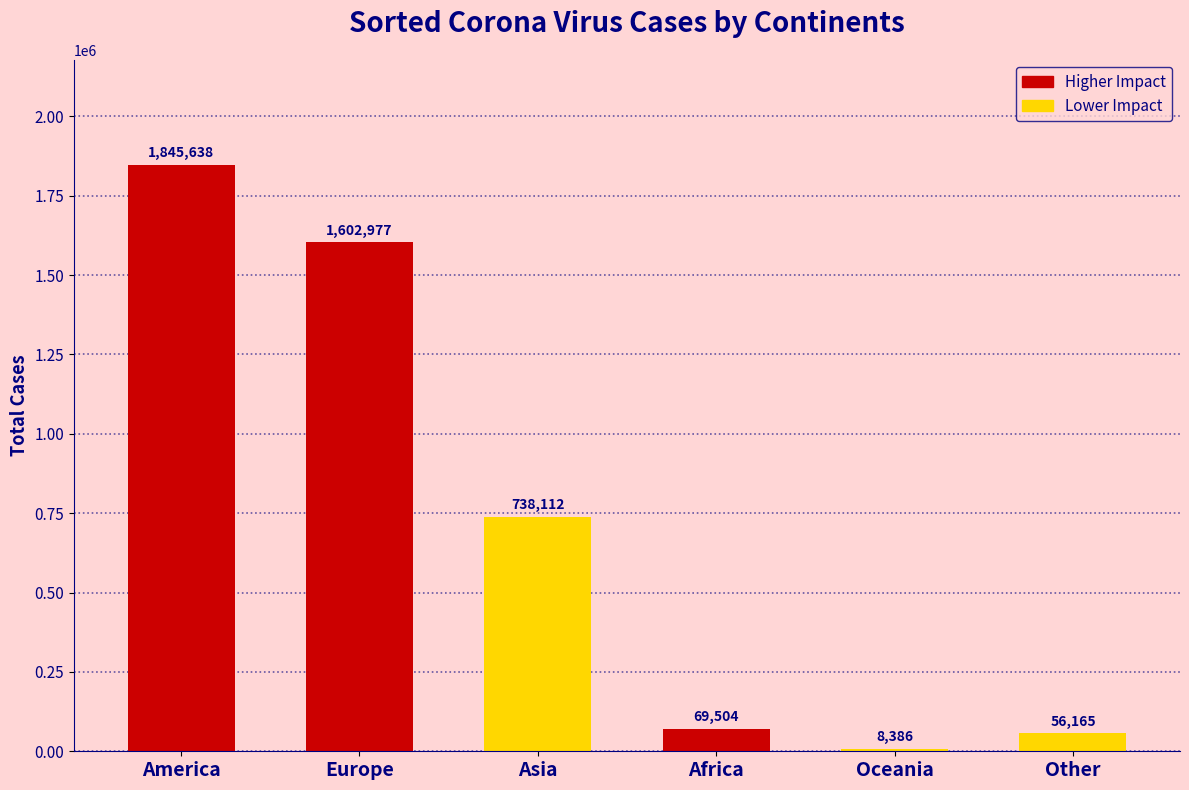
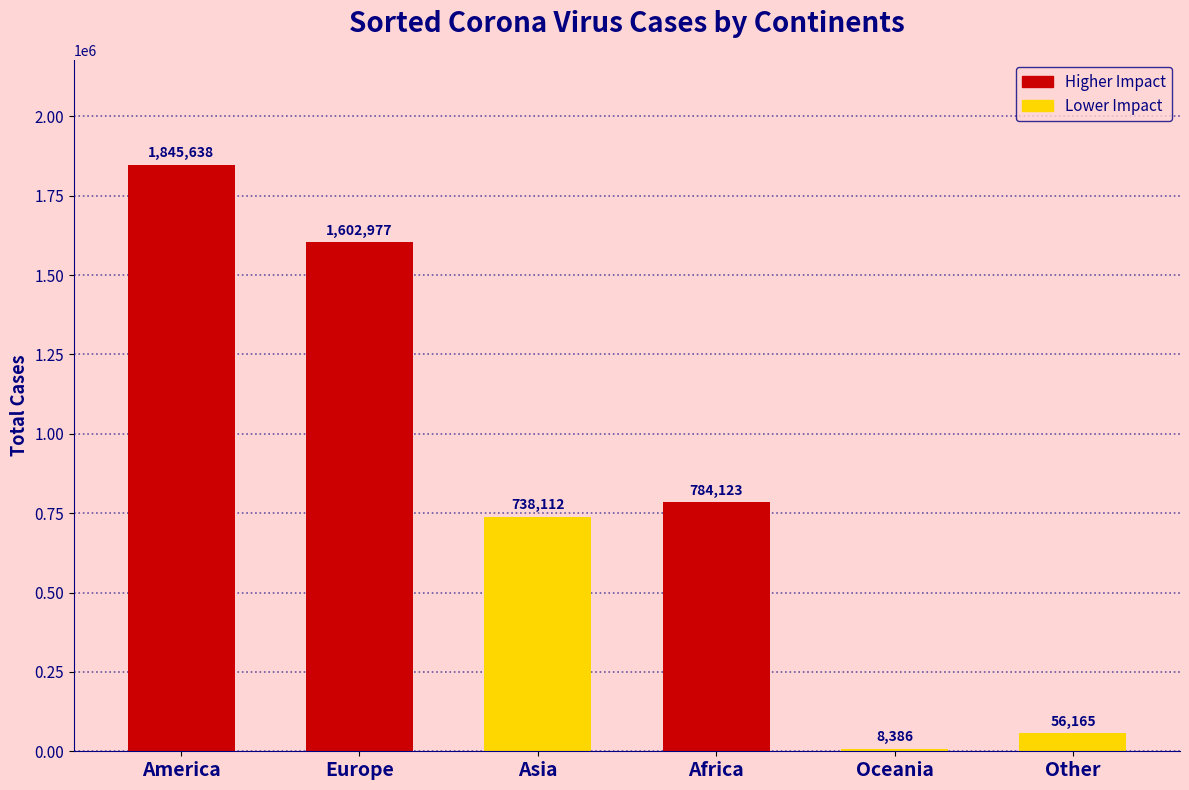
Africa: 69,504 -> 784,123
